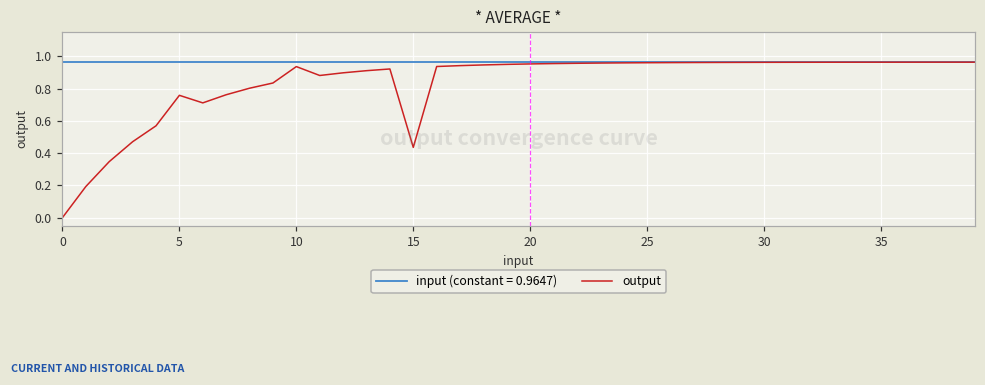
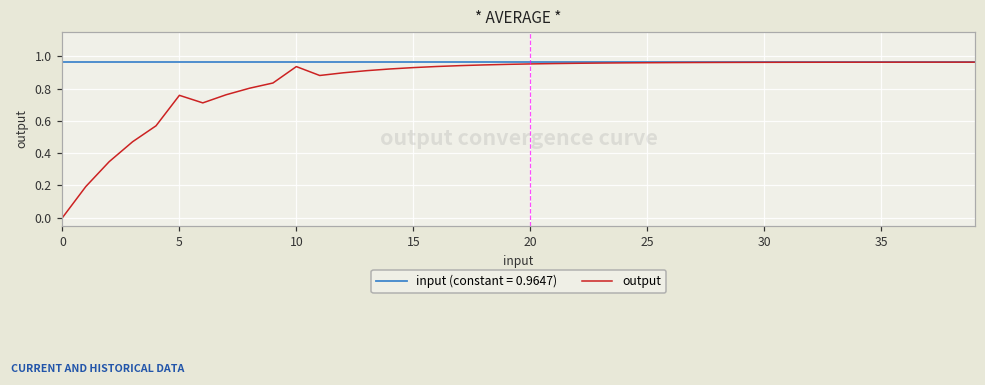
output, 15: 0.44 -> 0.93
